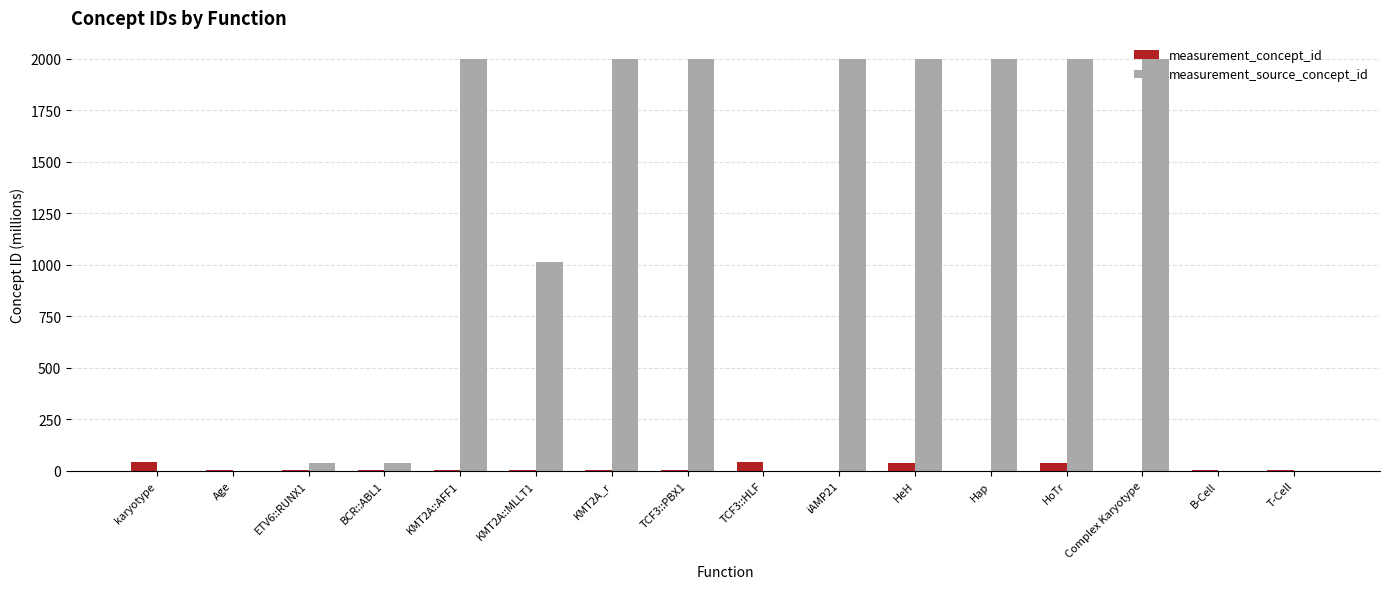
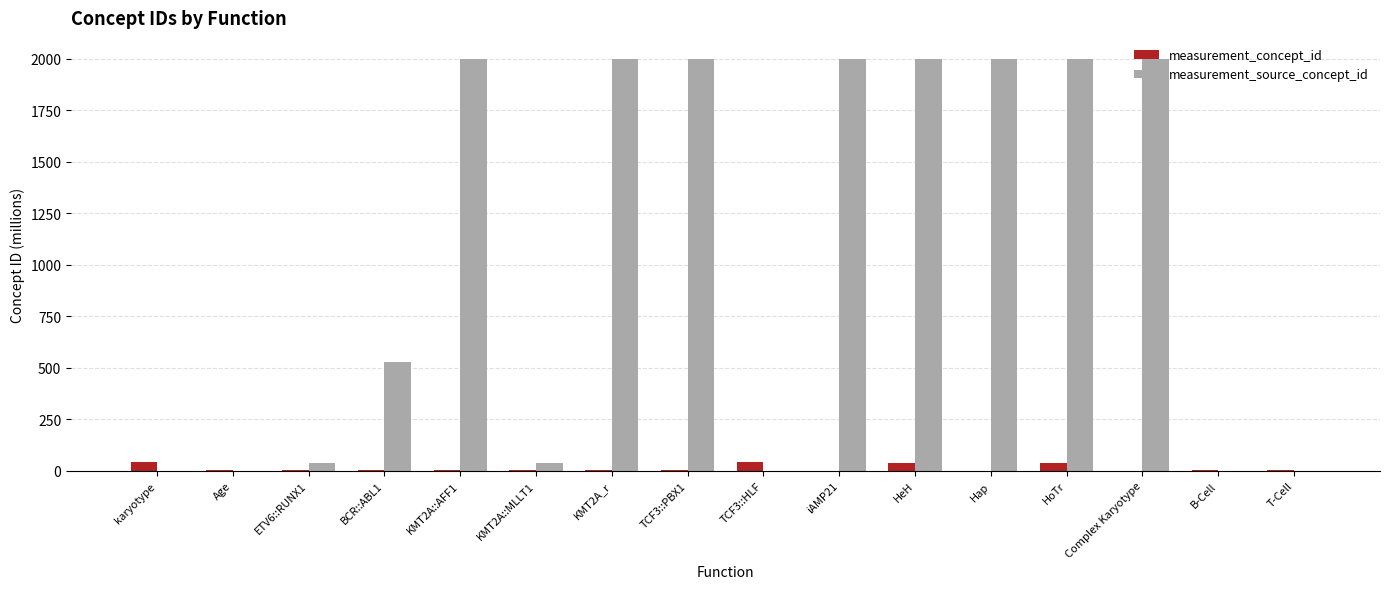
measurement_source_concept_id, BCR::ABL1: 40 -> 530
measurement_source_concept_id, KMT2A::MLLT1: 1010 -> 40
